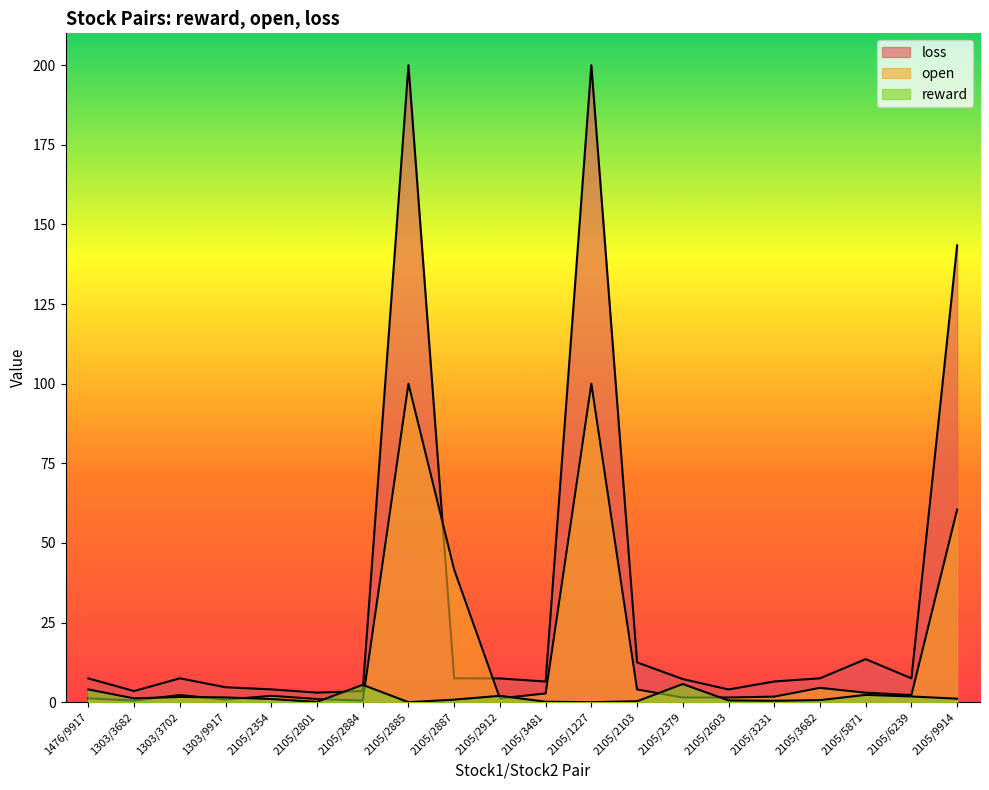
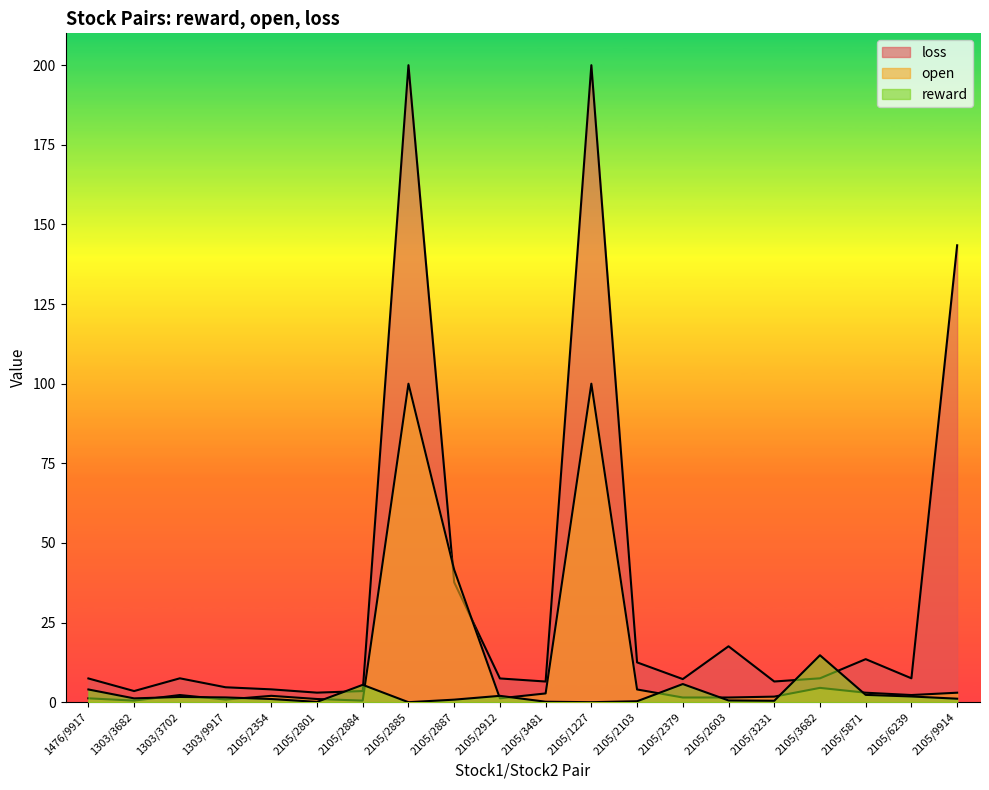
loss, 2105/2887: 8 -> 38
loss, 2105/2603: 4 -> 18
reward, 2105/3682: 1 -> 15
open, 2105/9914: 60 -> 3
